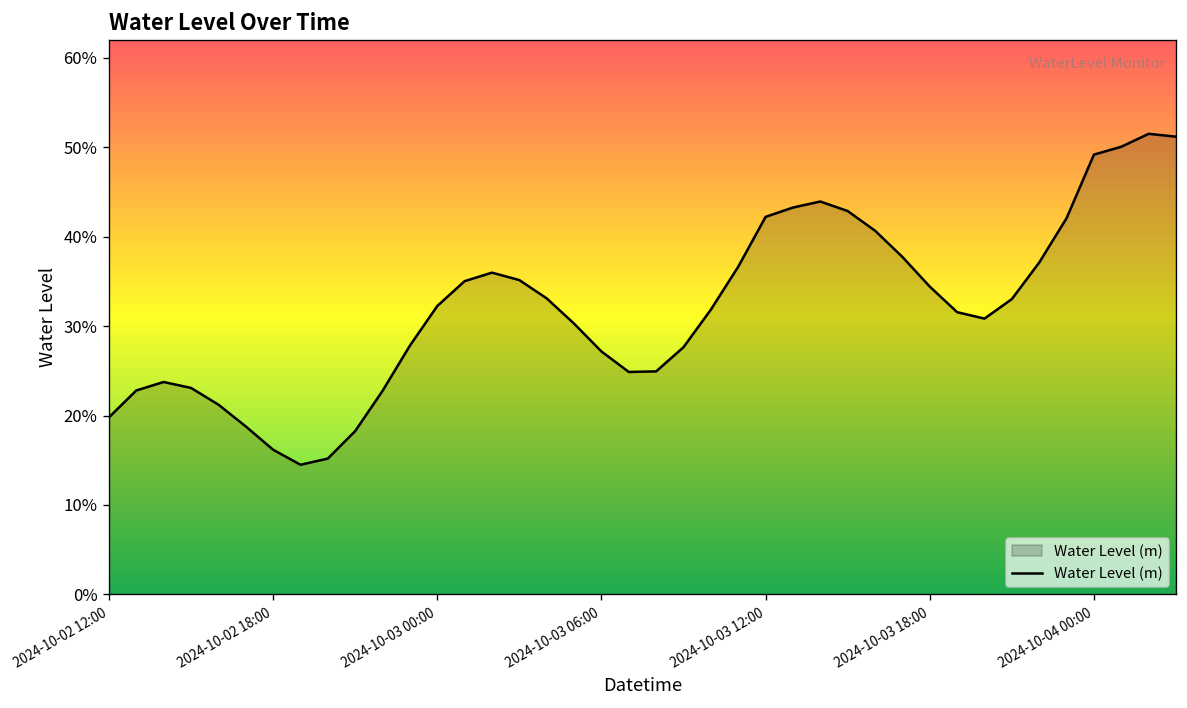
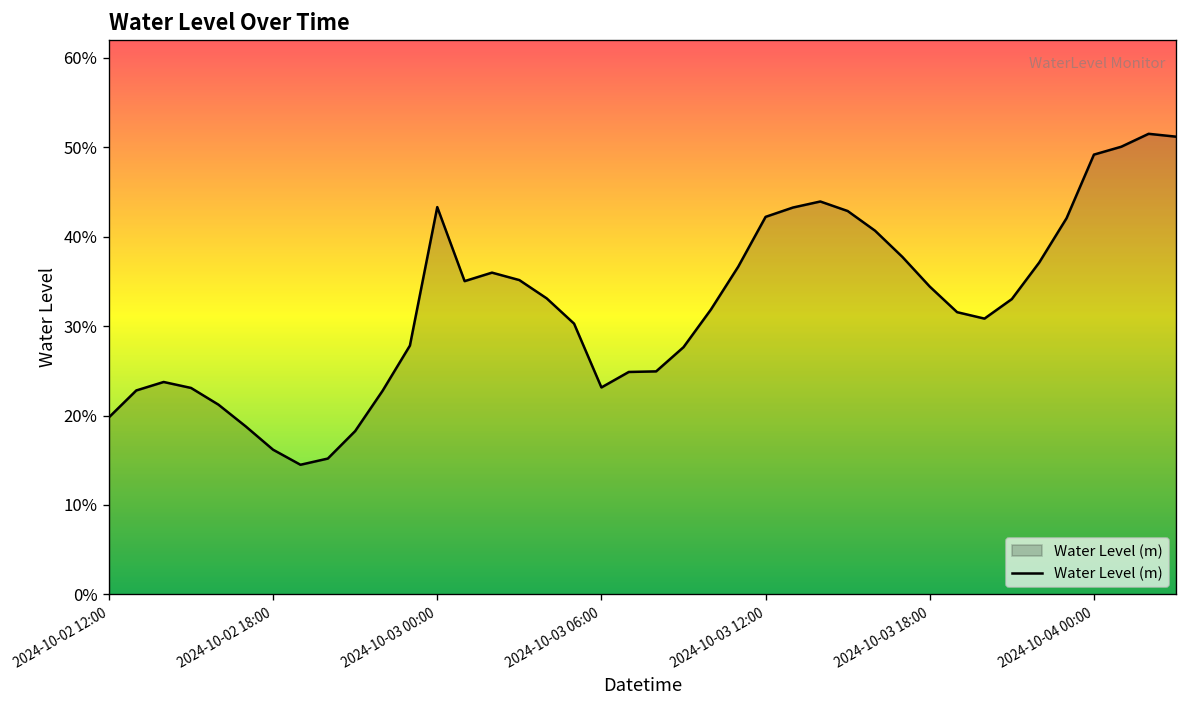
2024-10-03 00:00: 32% -> 43%
2024-10-03 06:00: 27% -> 23%
